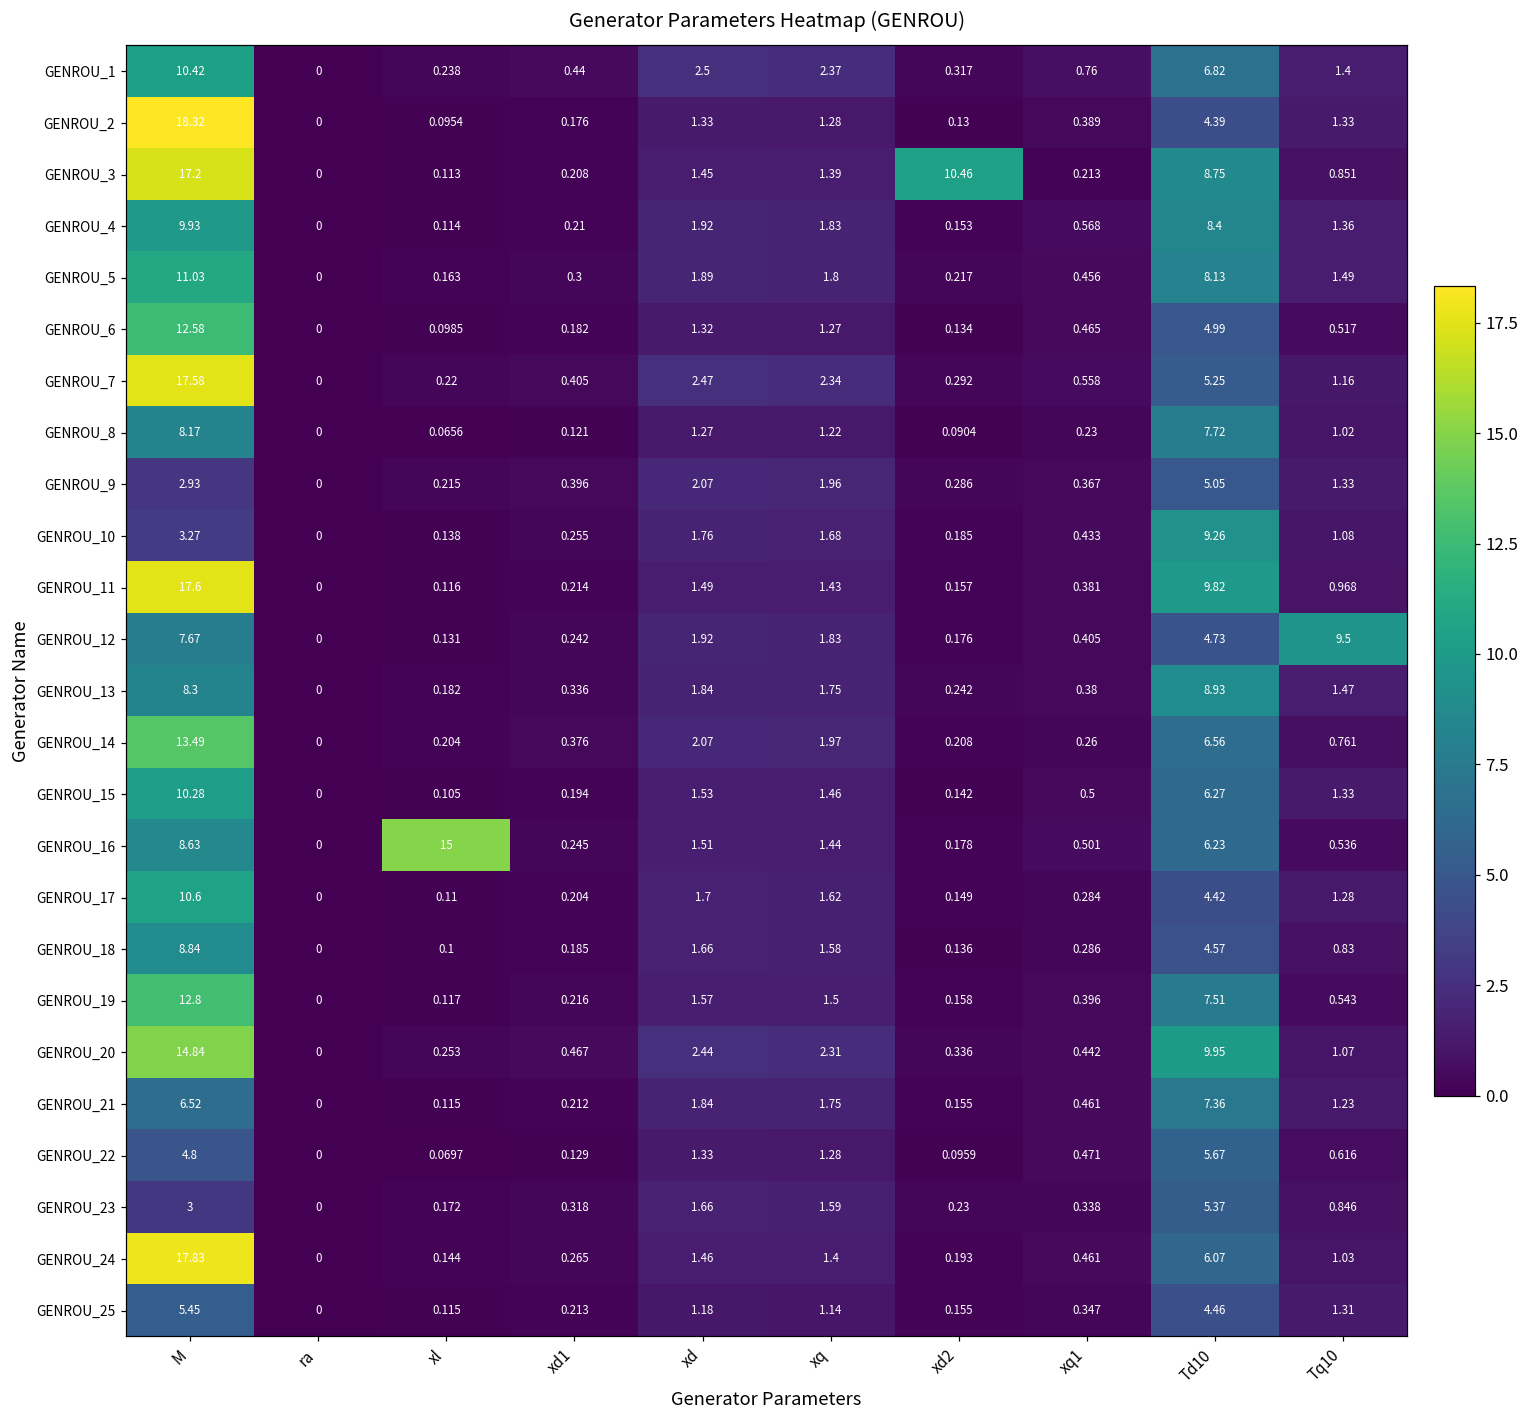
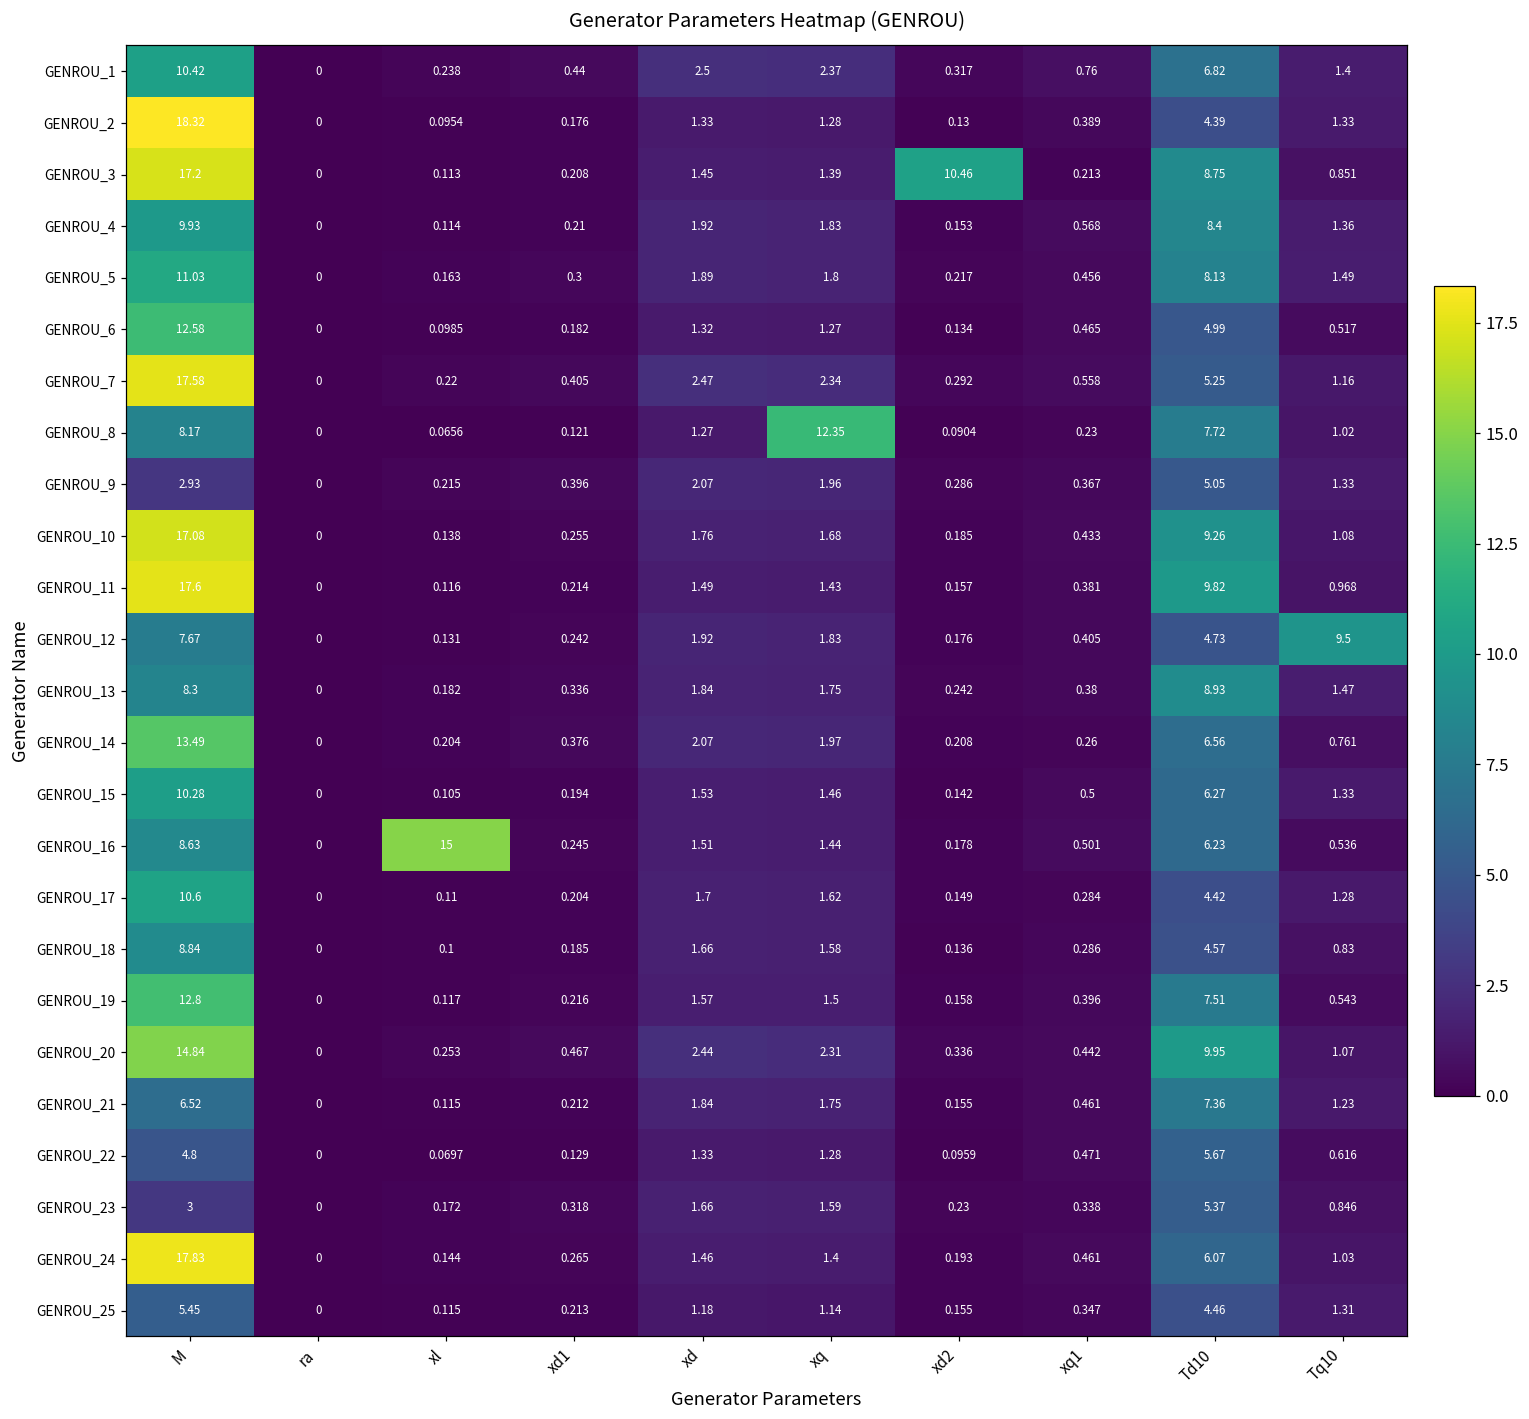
GENROU_8, xq: 1.22 -> 12.35
GENROU_10, M: 3.27 -> 17.08
